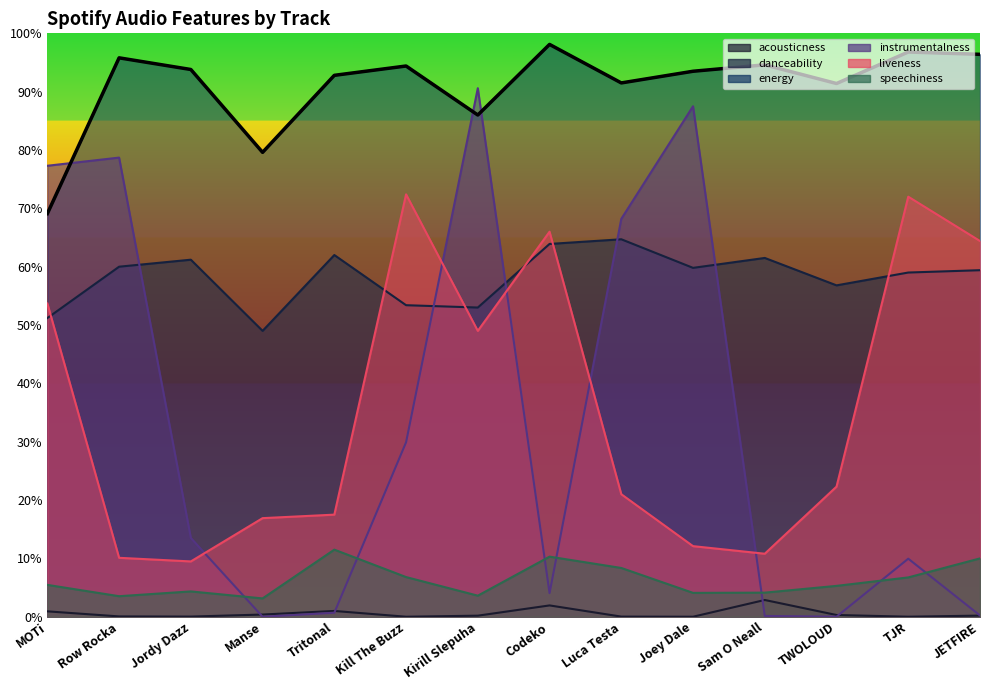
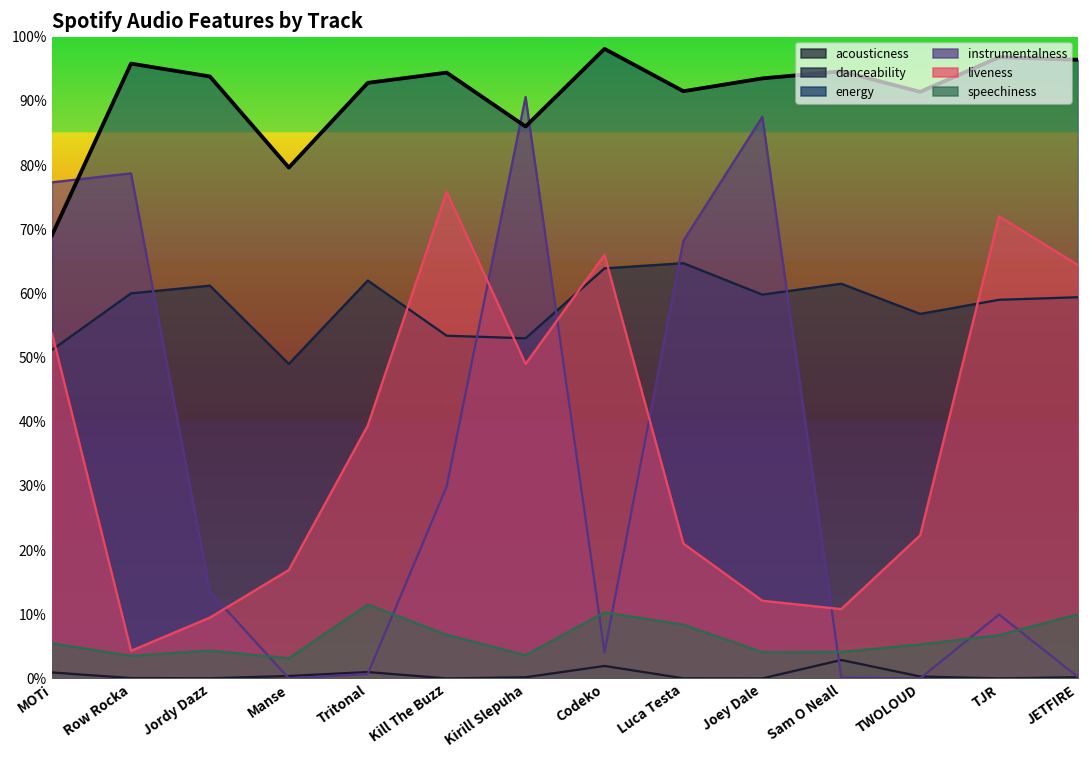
liveness, Row Rocka: 10% -> 4%
liveness, Tritonal: 18% -> 39%
liveness, Kill The Buzz: 72% -> 76%
